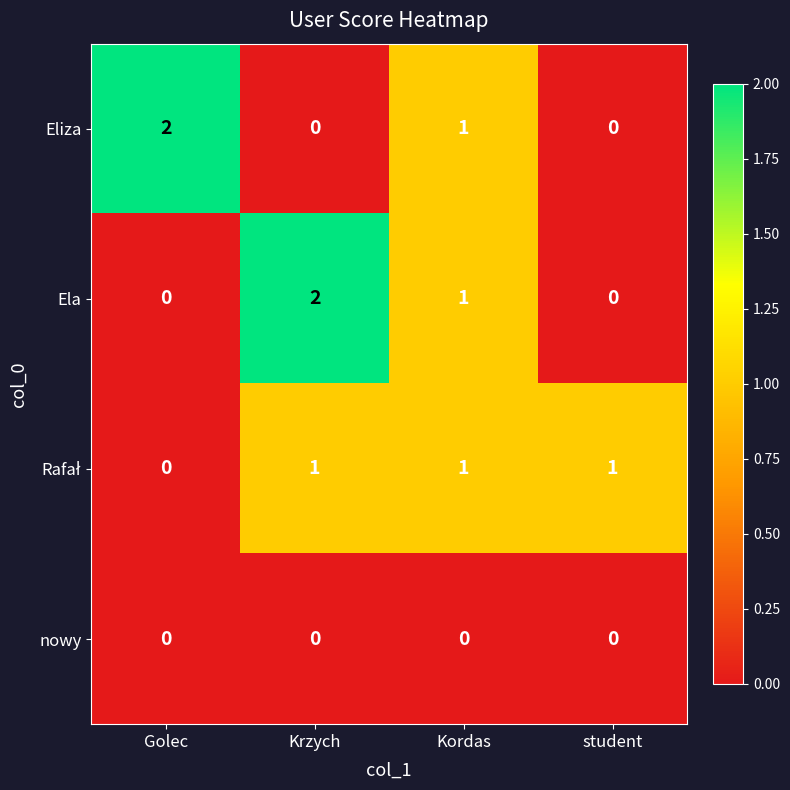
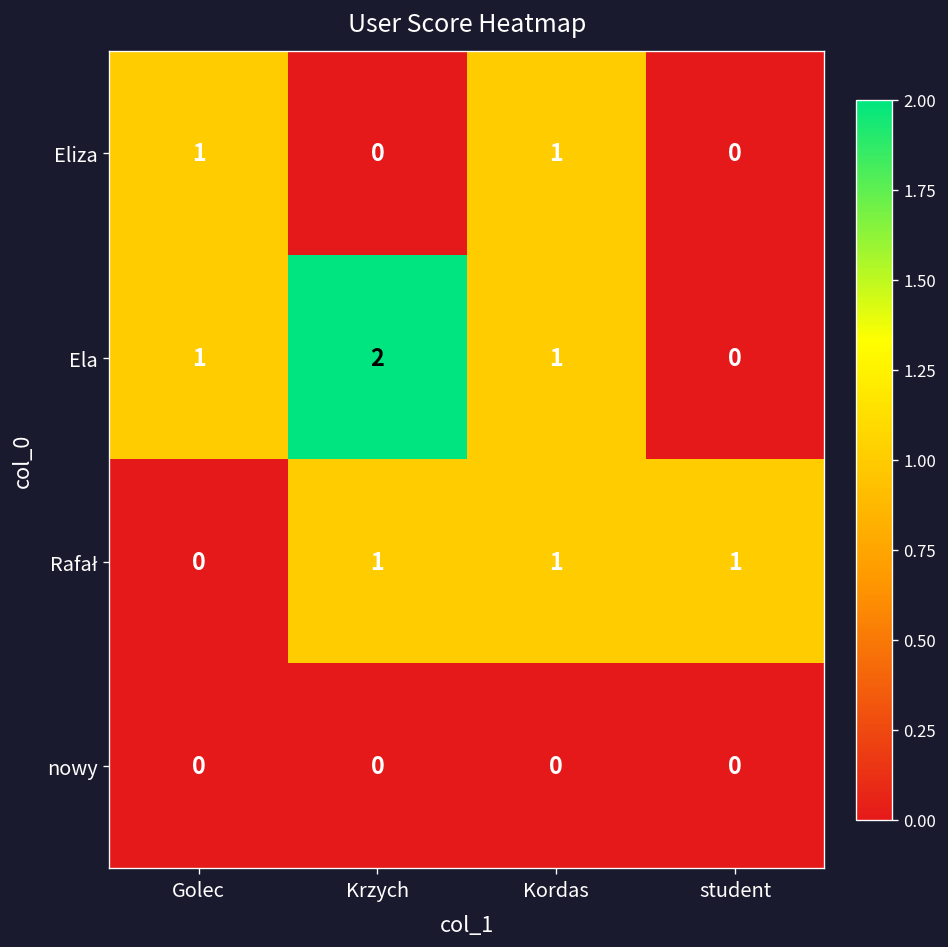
Eliza, Golec: 2 -> 1
Ela, Golec: 0 -> 1
